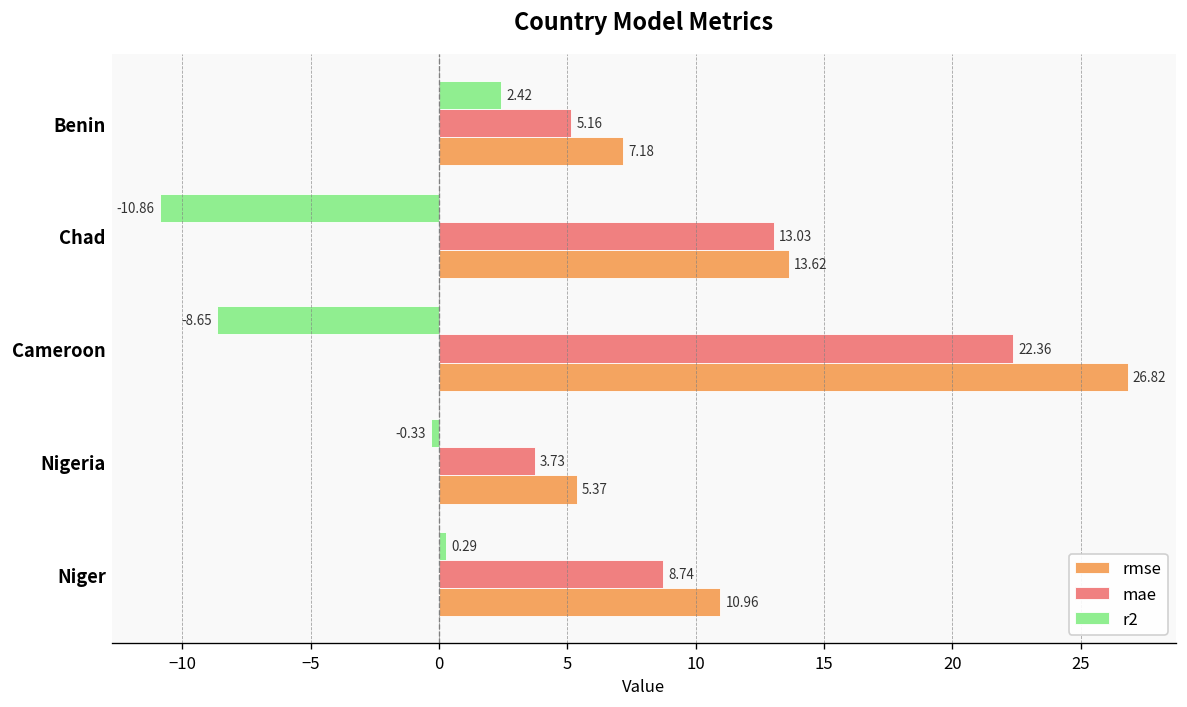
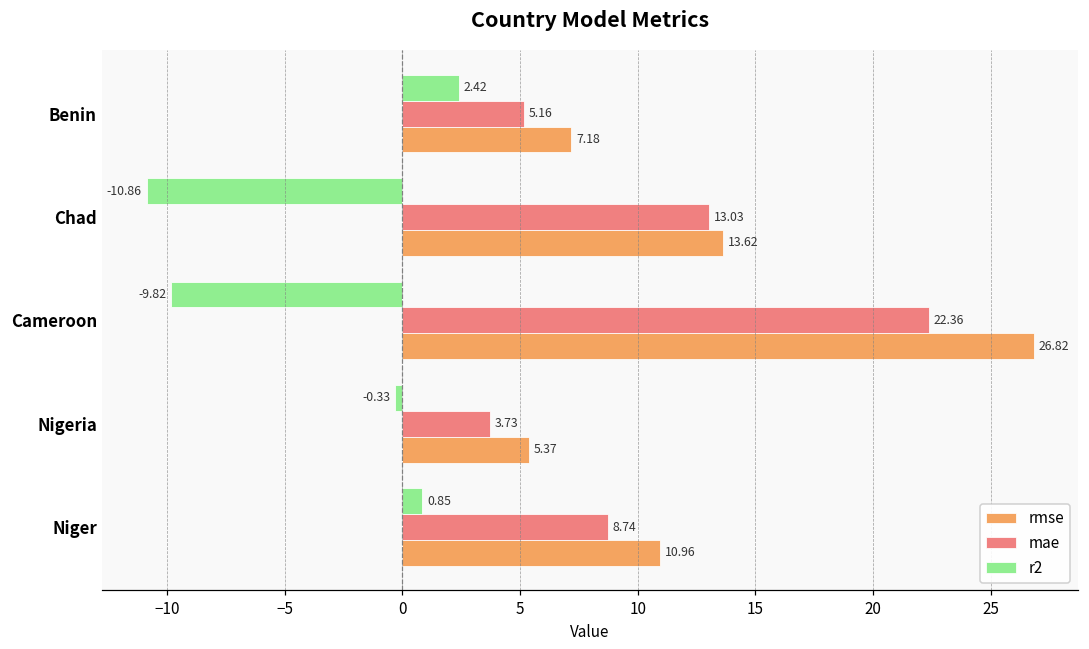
r2, Cameroon: -8.65 -> -9.82
r2, Niger: 0.29 -> 0.85
